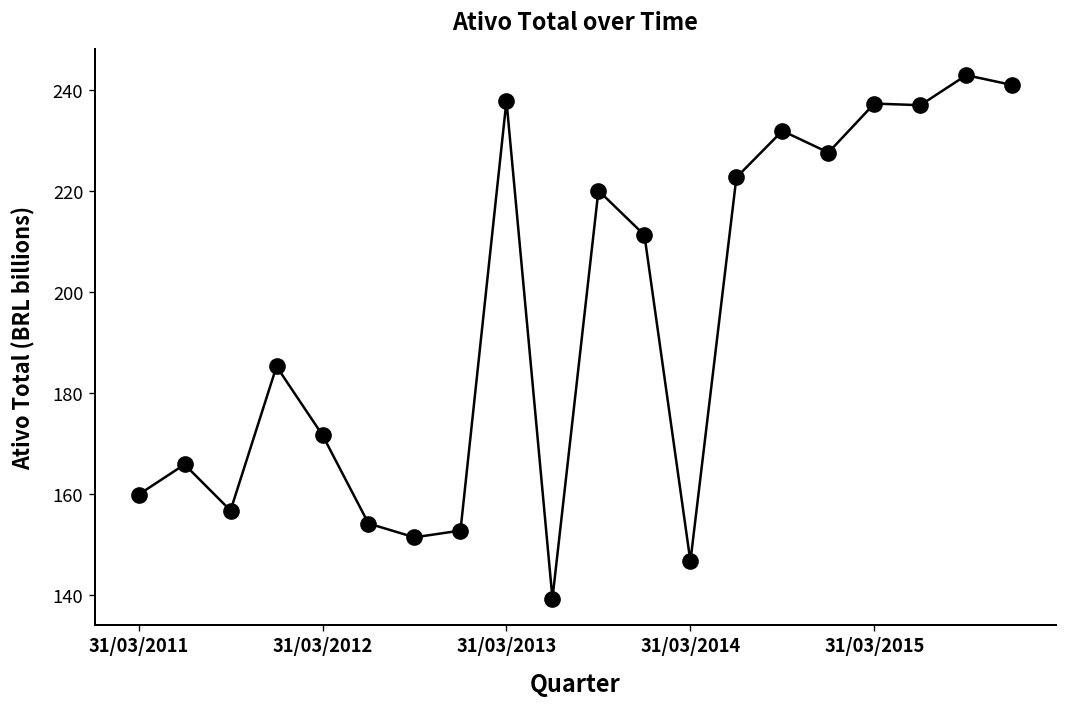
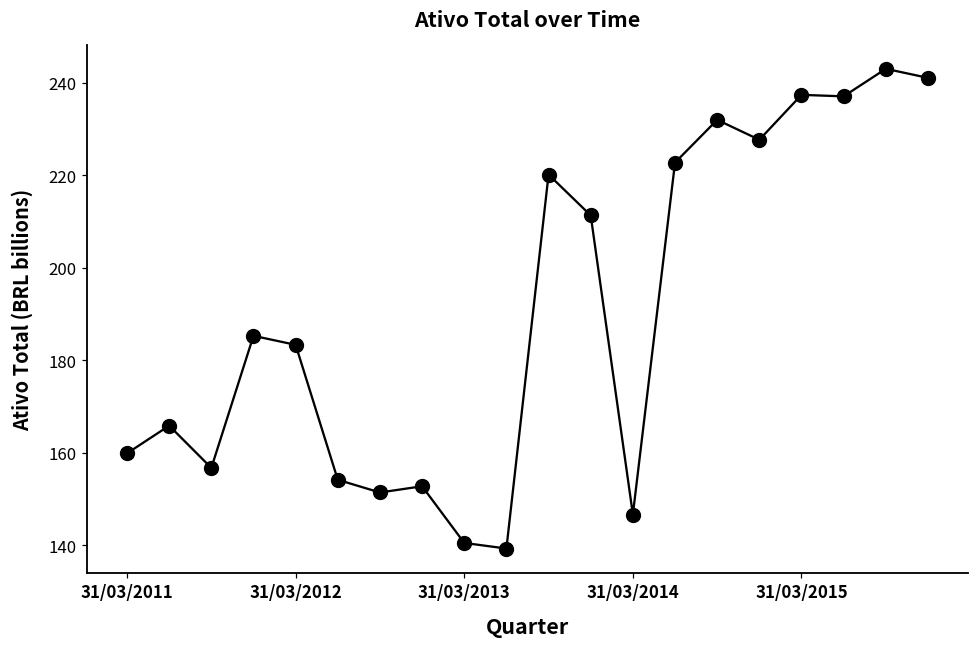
31/03/2012: 172 -> 183
31/03/2013: 238 -> 140
